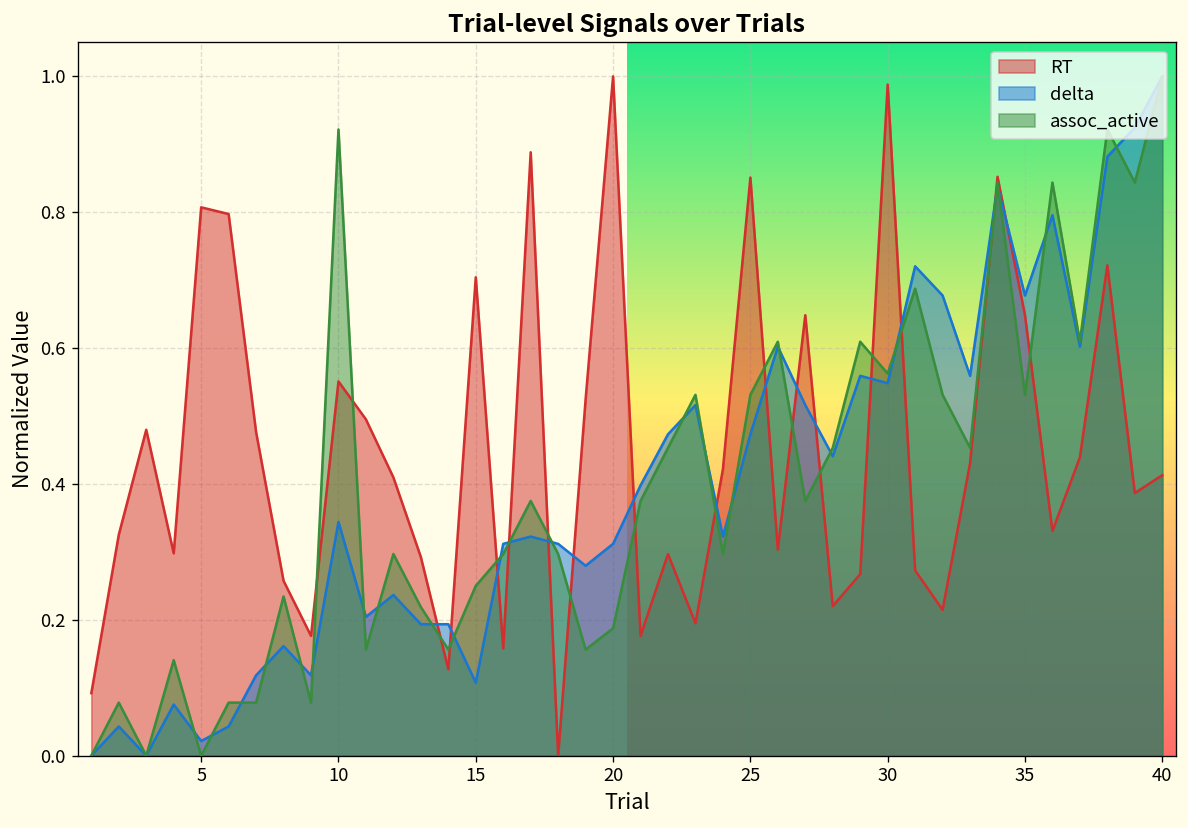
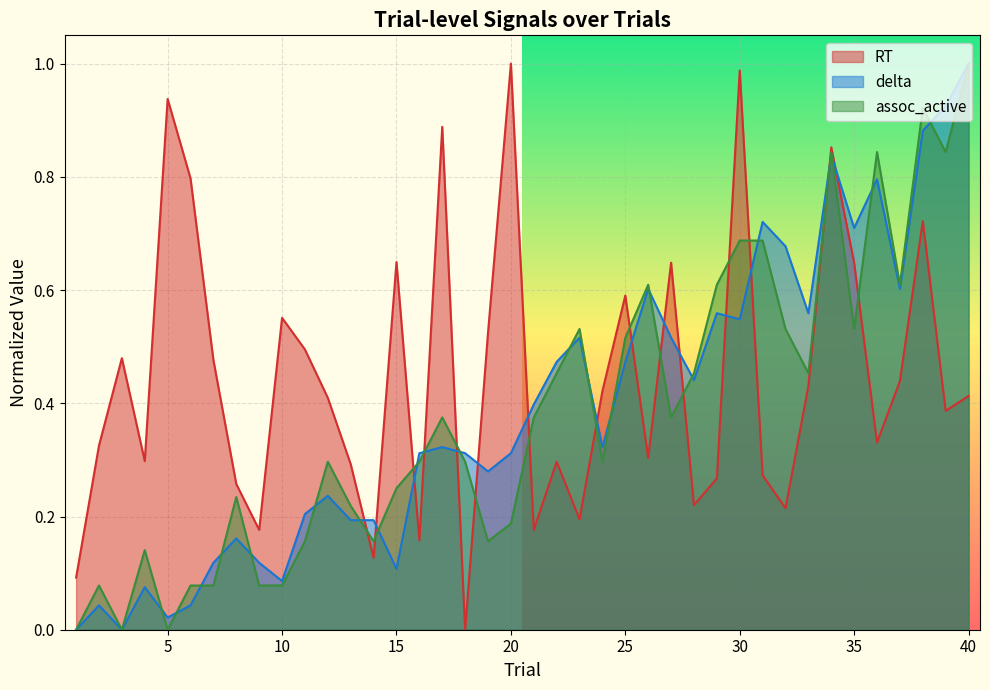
RT, 5: 0.81 -> 0.94
delta, 10: 0.34 -> 0.09
assoc_active, 10: 0.92 -> 0.08
RT, 15: 0.70 -> 0.65
RT, 25: 0.85 -> 0.59
assoc_active, 25: 0.53 -> 0.52
assoc_active, 30: 0.56 -> 0.69
delta, 35: 0.68 -> 0.71
